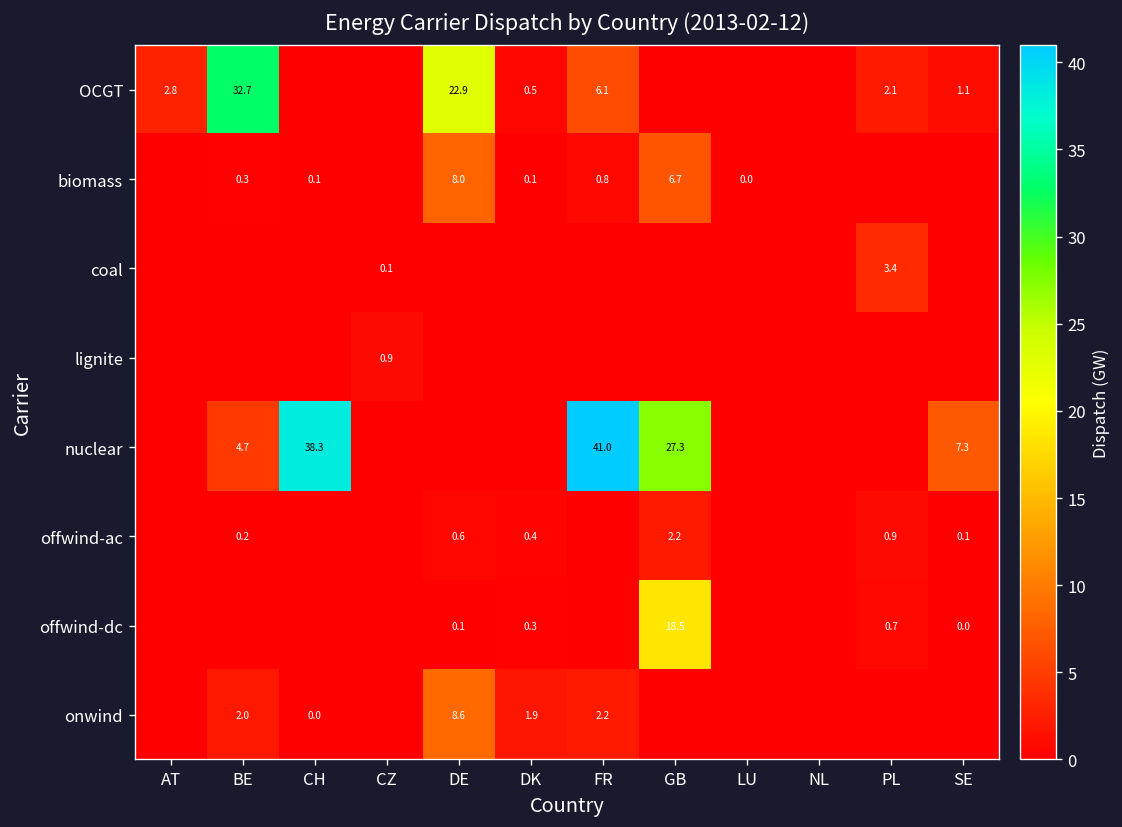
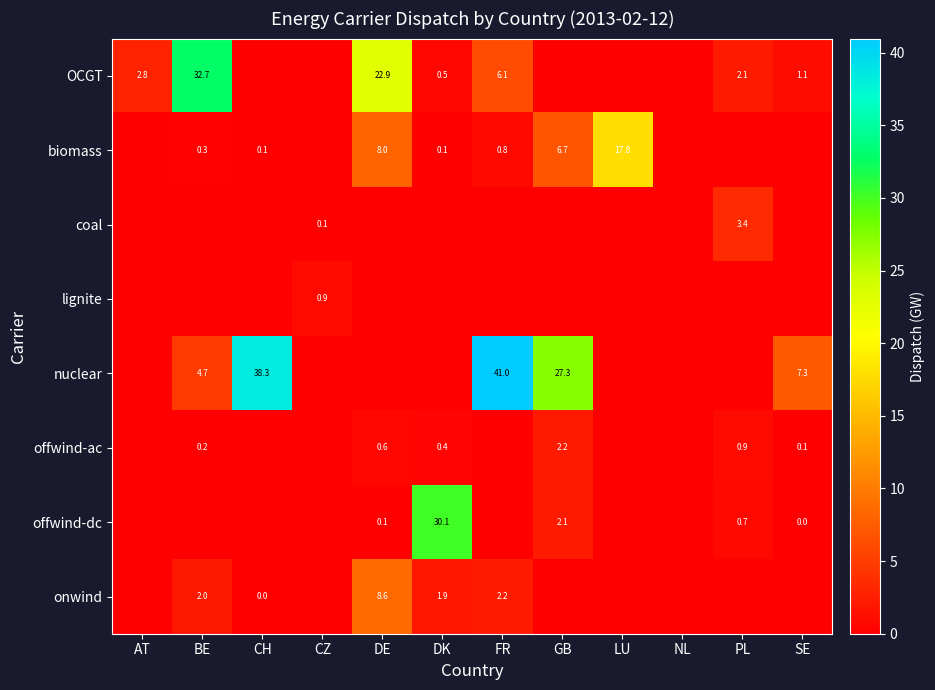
biomass, LU: 0.0 -> 17.8
offwind-dc, DK: 0.3 -> 30.1
offwind-dc, GB: 18.5 -> 2.1
